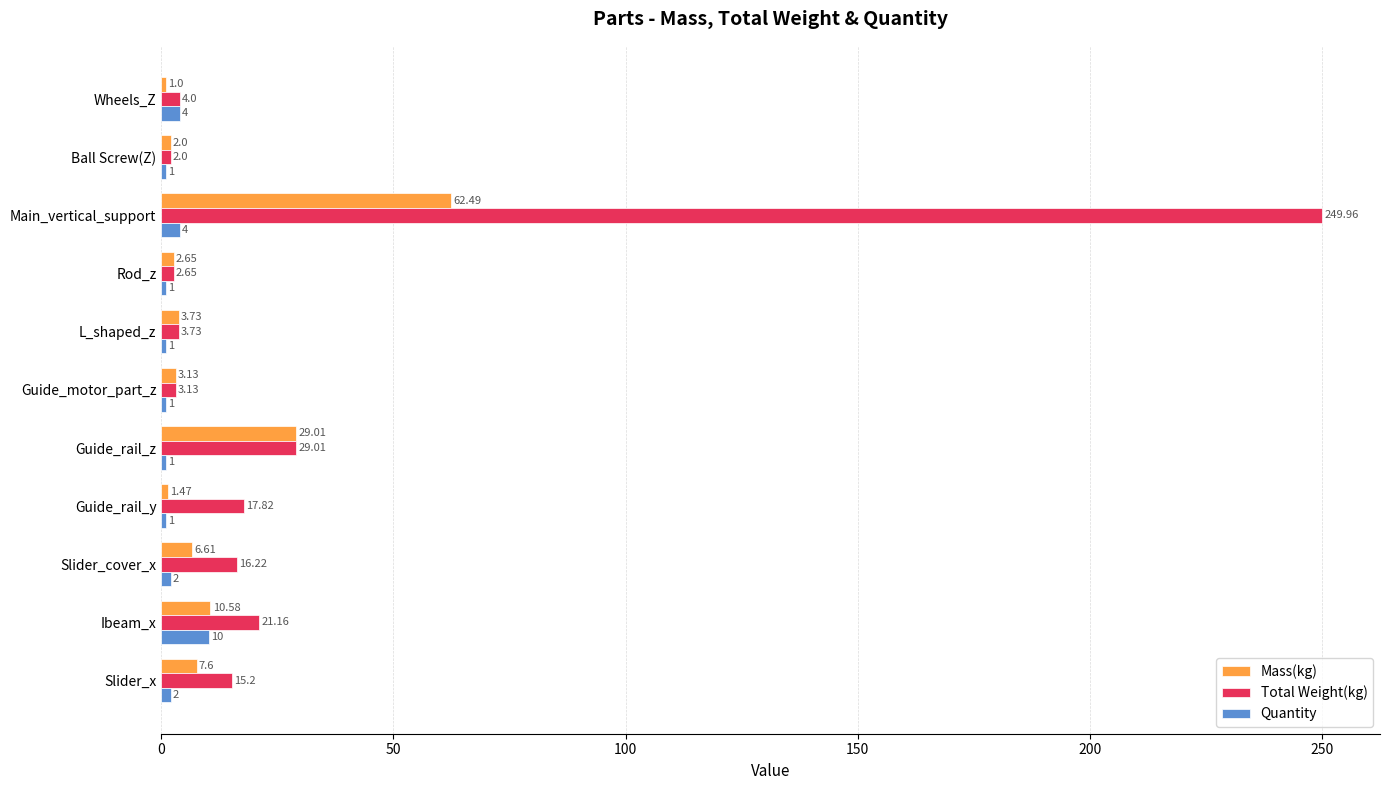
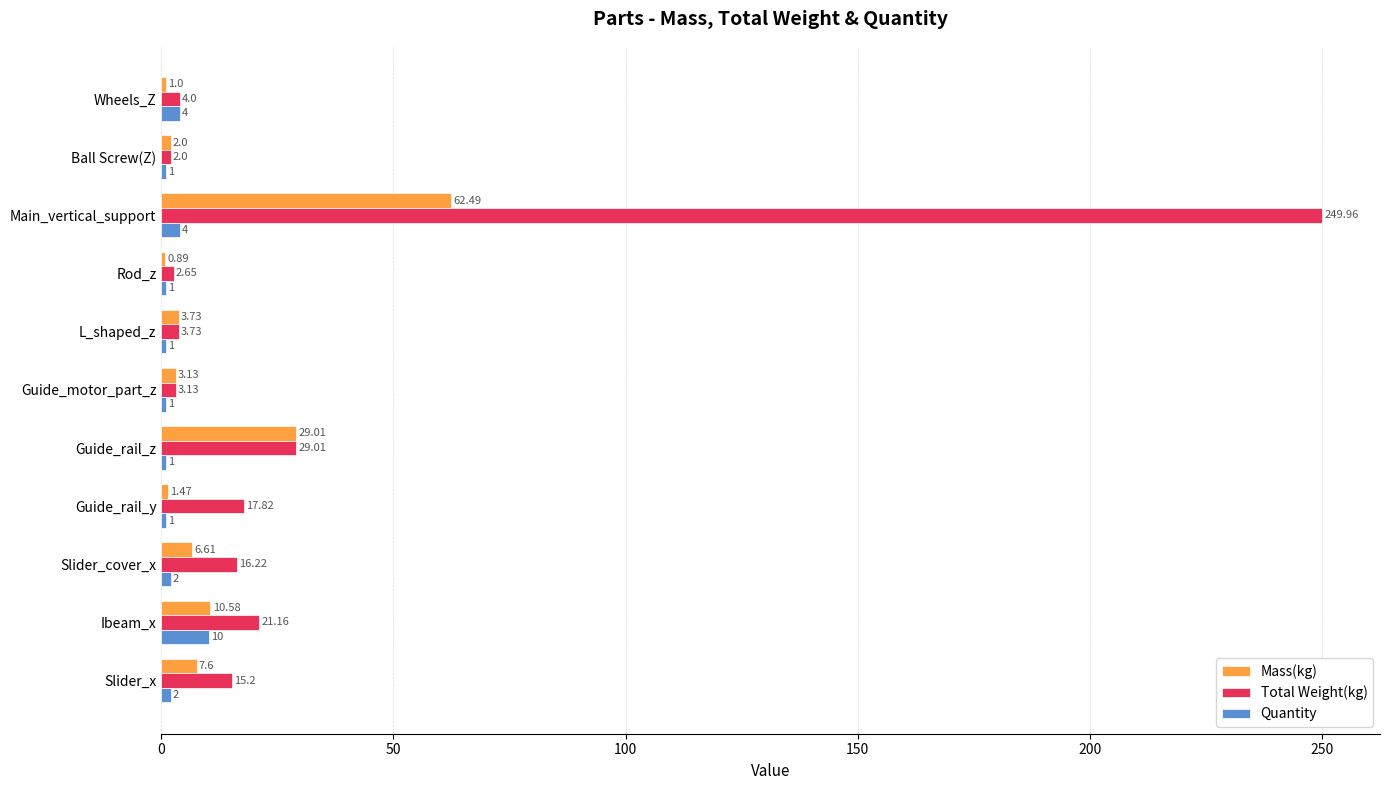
Mass(kg), Rod_z: 2.65 -> 0.89
